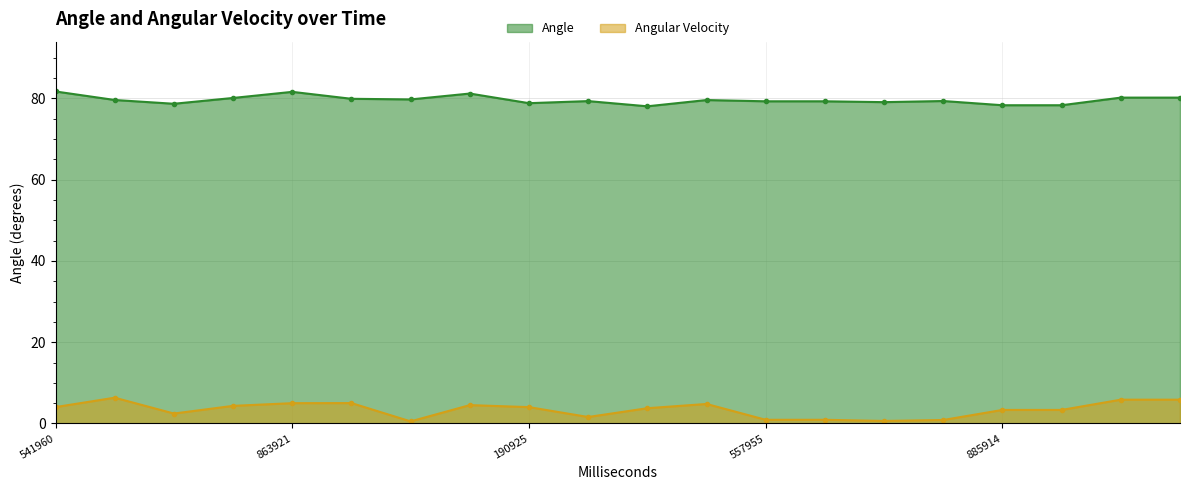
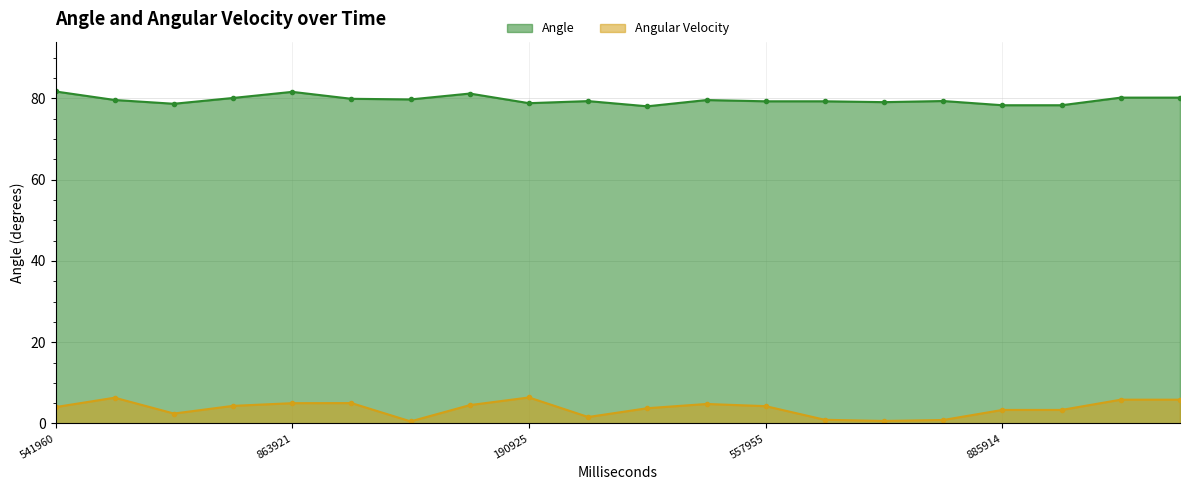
Angular Velocity, 190925: 4 -> 6
Angular Velocity, 557955: 1 -> 4
